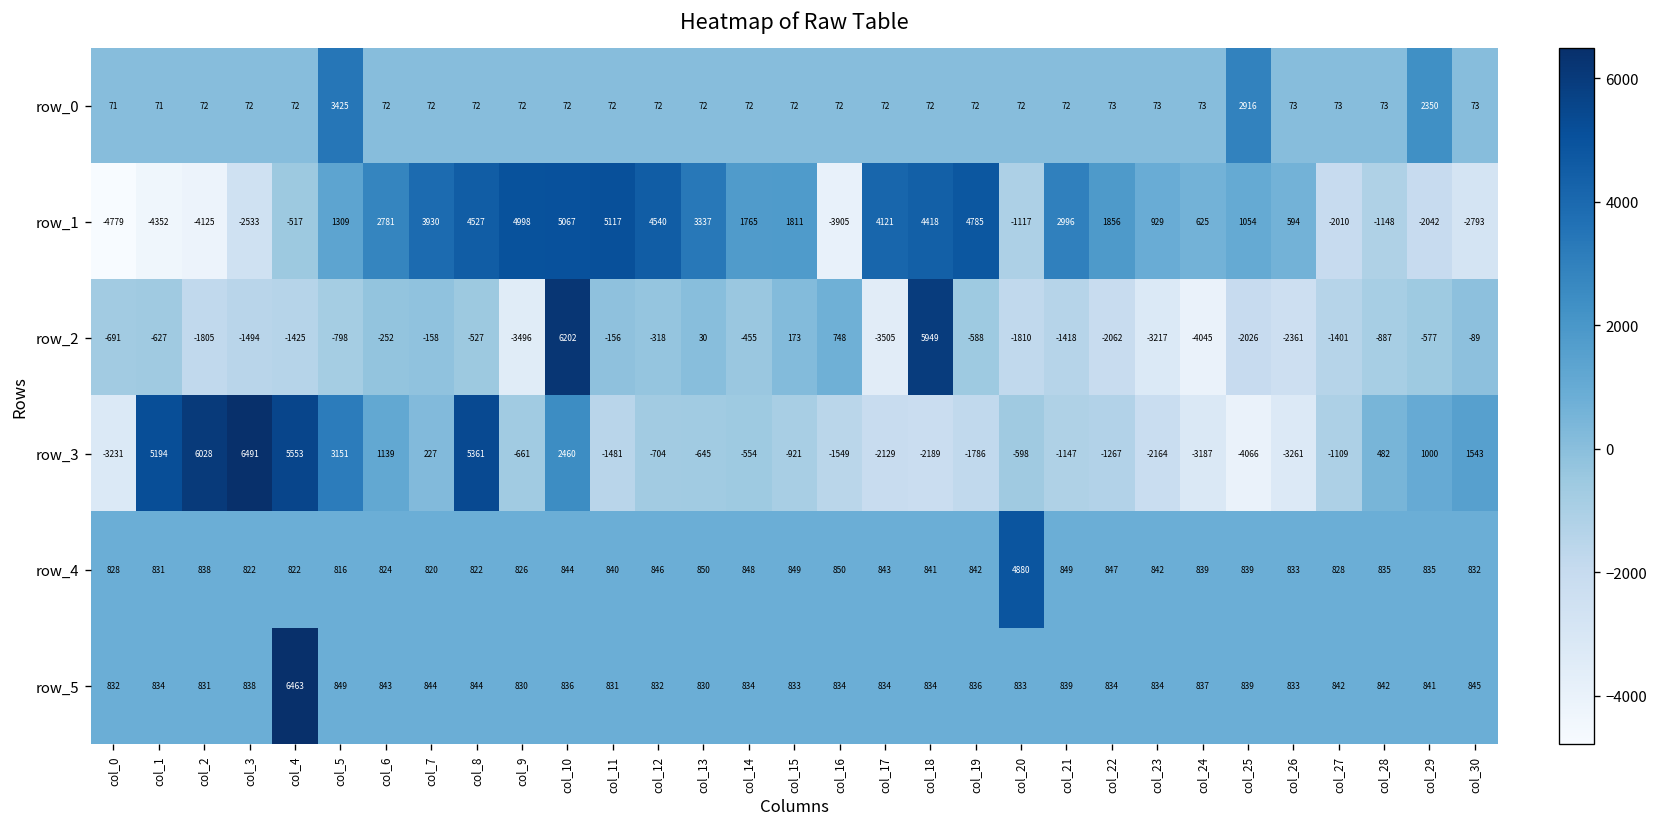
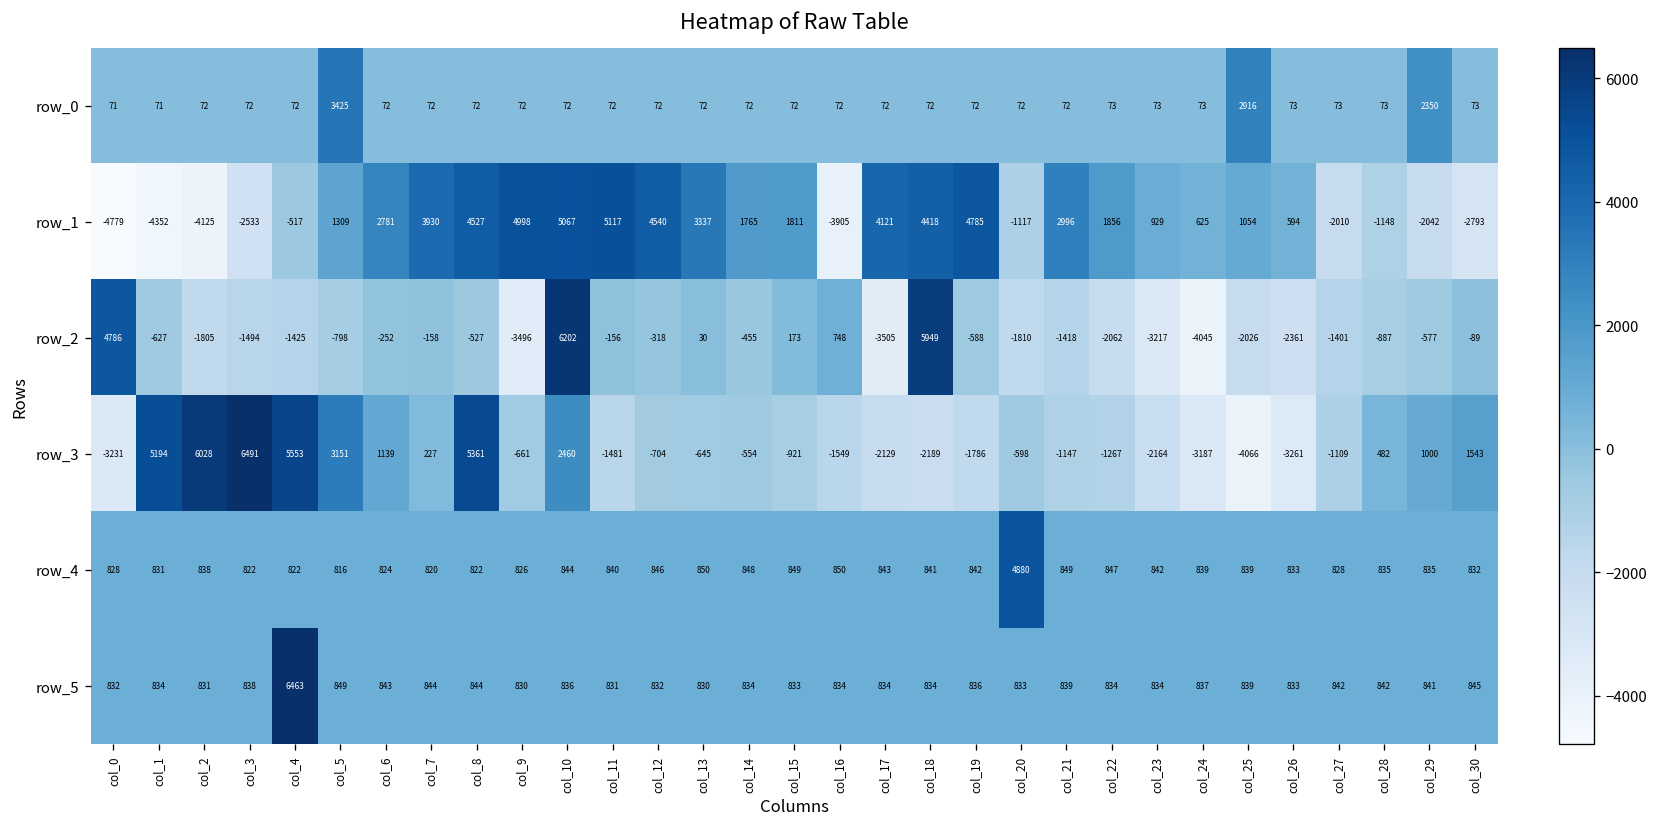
row_2, col_0: -691 -> 4786
